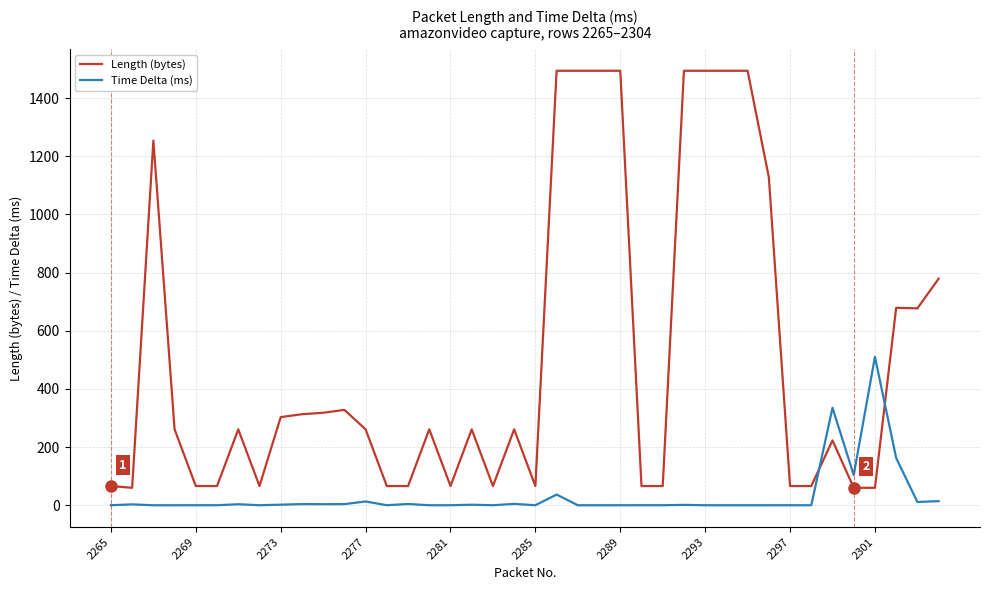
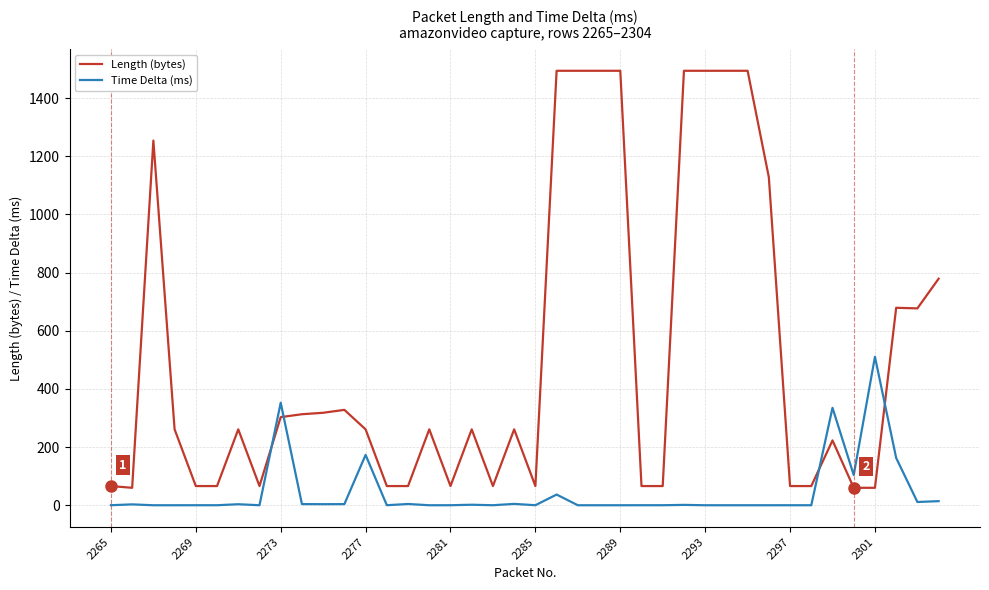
Time Delta (ms), 2273: 0 -> 350
Time Delta (ms), 2277: 10 -> 170
